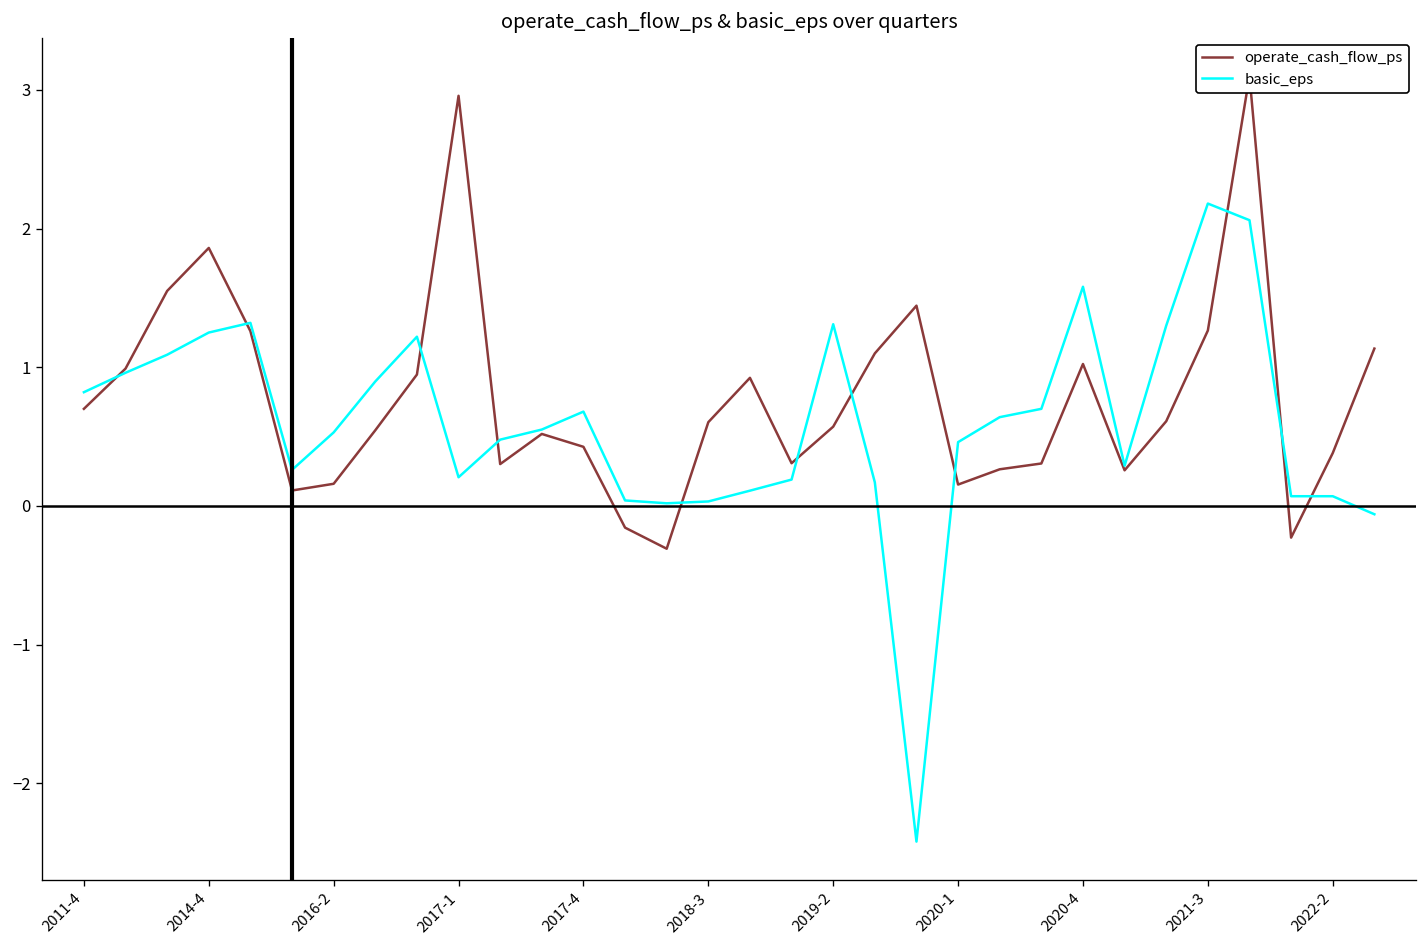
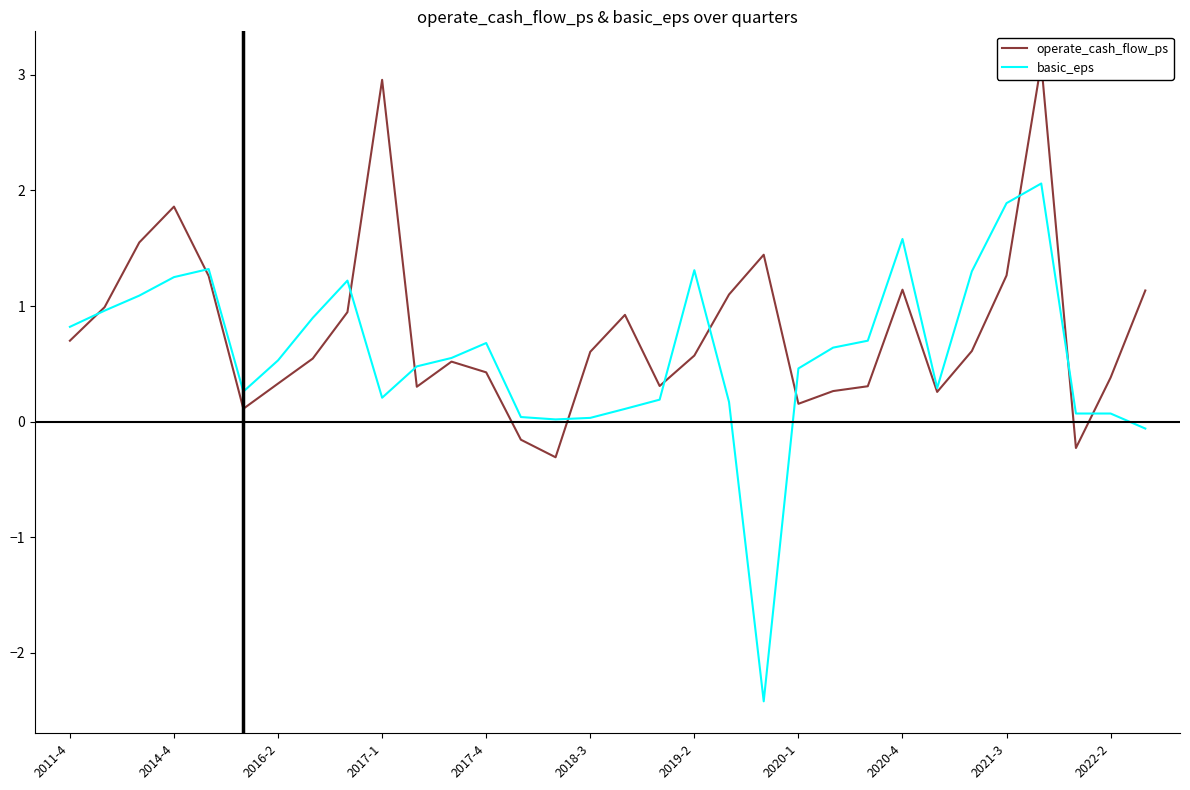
operate_cash_flow_ps, 2016-2: 0.16 -> 0.33
operate_cash_flow_ps, 2020-4: 1.02 -> 1.14
basic_eps, 2021-3: 2.18 -> 1.89
